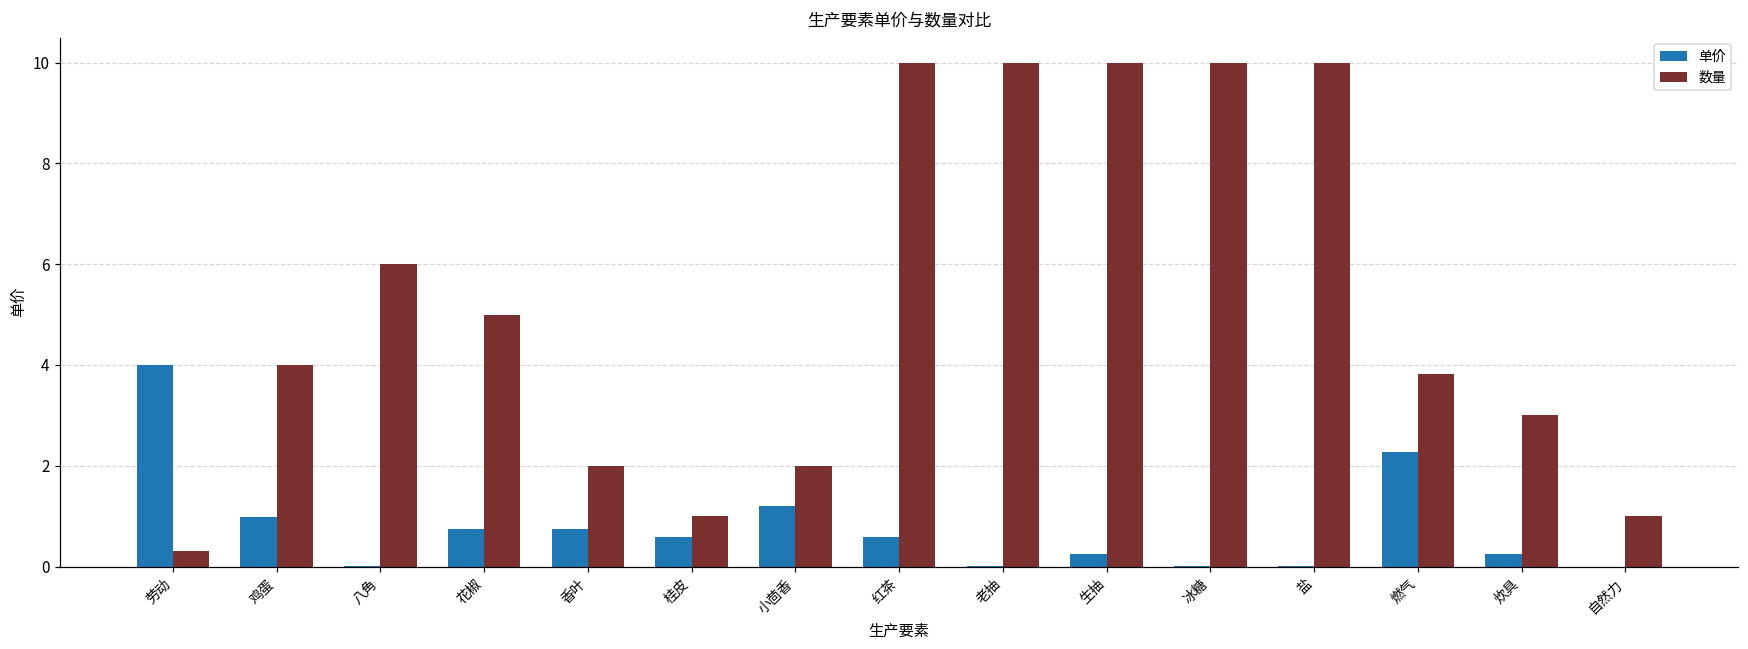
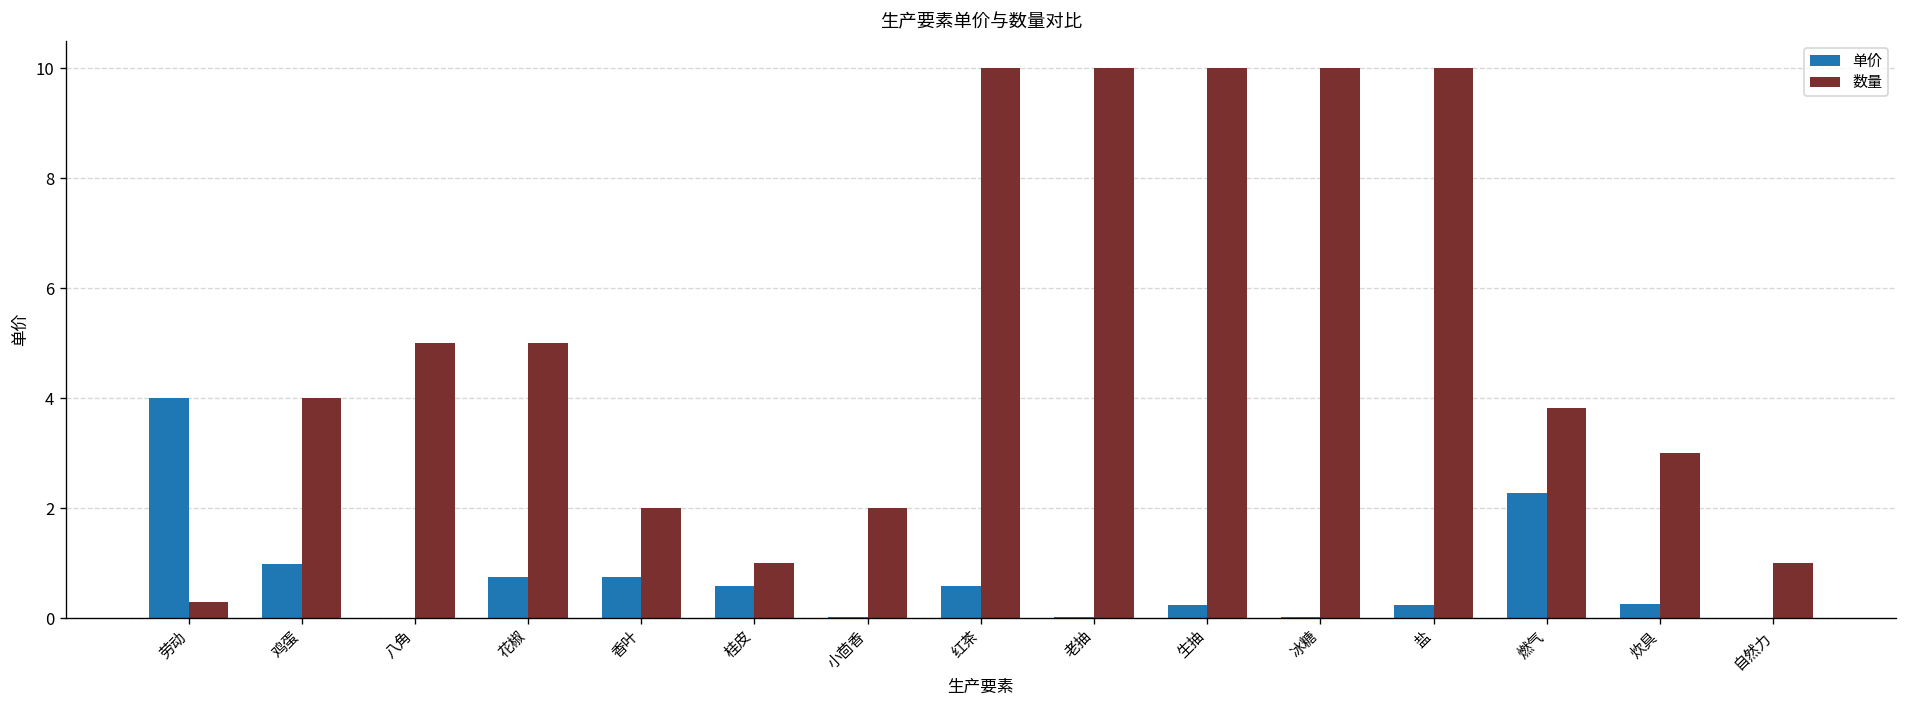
数量, 八角: 6 -> 5
单价, 小茴香: 1.2 -> 0.0
单价, 盐: 0.0 -> 0.2
